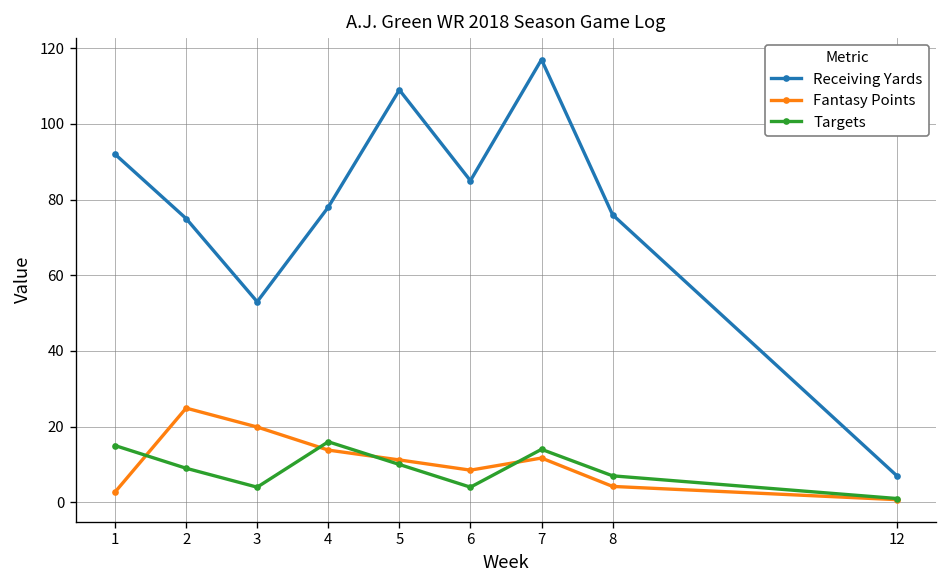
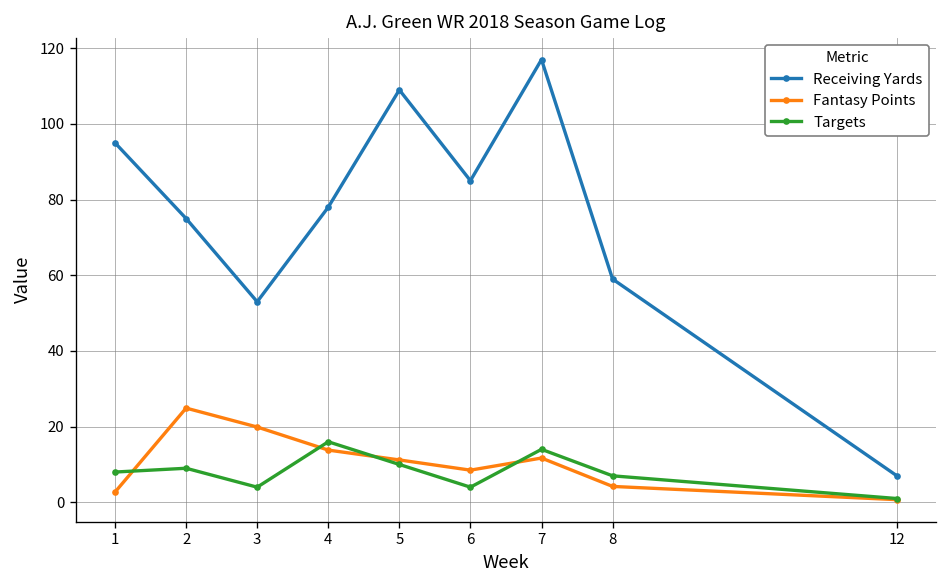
Receiving Yards, 1: 92 -> 95
Targets, 1: 15 -> 8
Receiving Yards, 8: 76 -> 59
